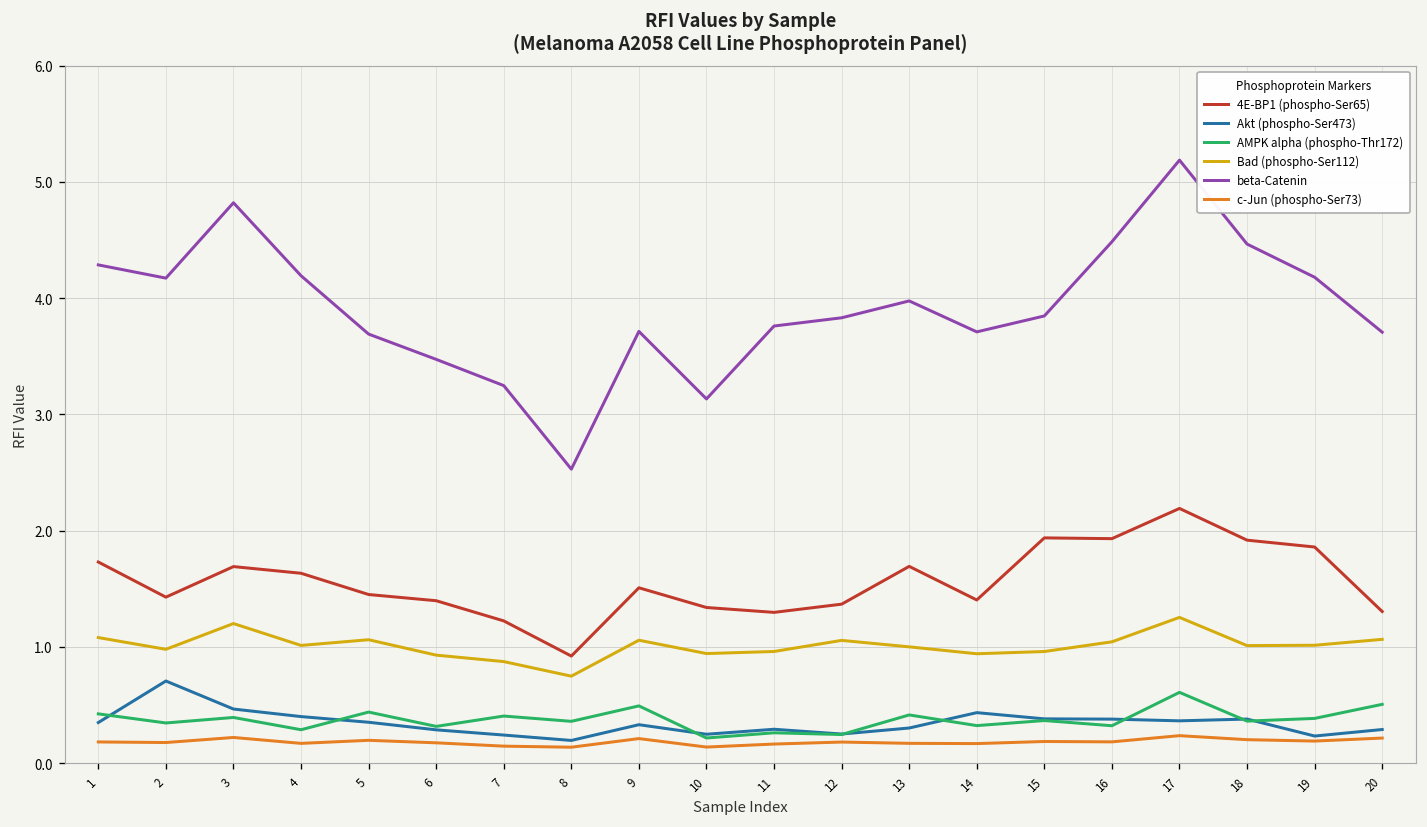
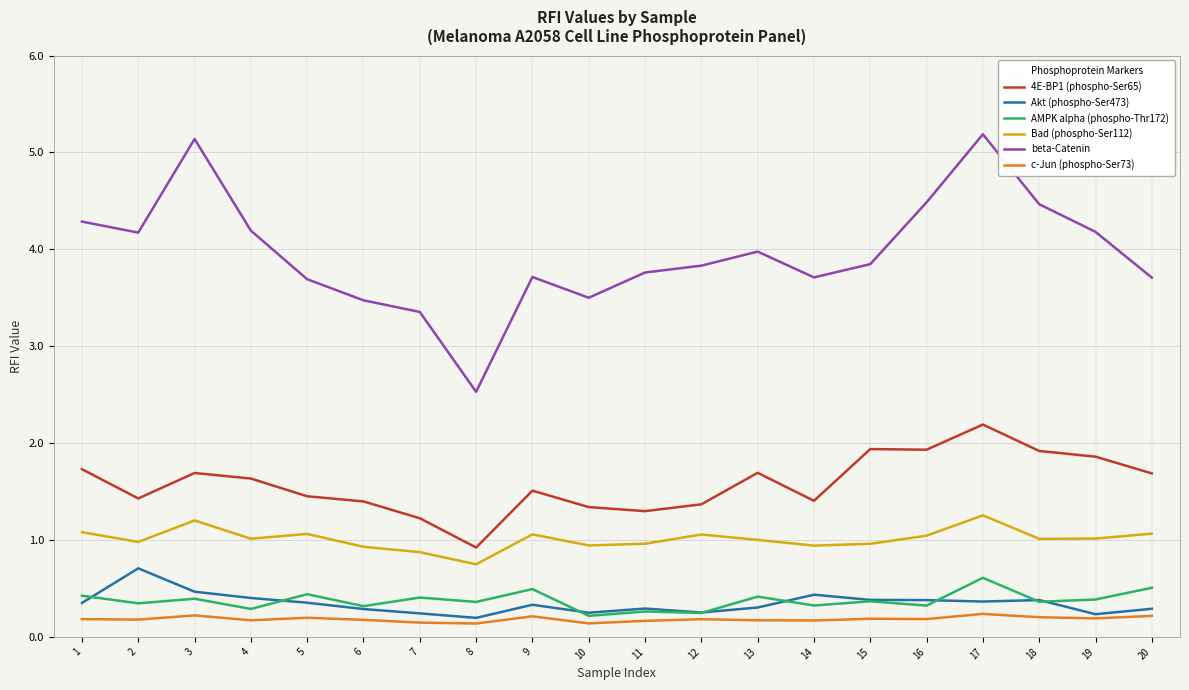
beta-Catenin, 3: 4.8 -> 5.1
beta-Catenin, 7: 3.2 -> 3.4
beta-Catenin, 10: 3.1 -> 3.5
4E-BP1 (phospho-Ser65), 20: 1.3 -> 1.7
